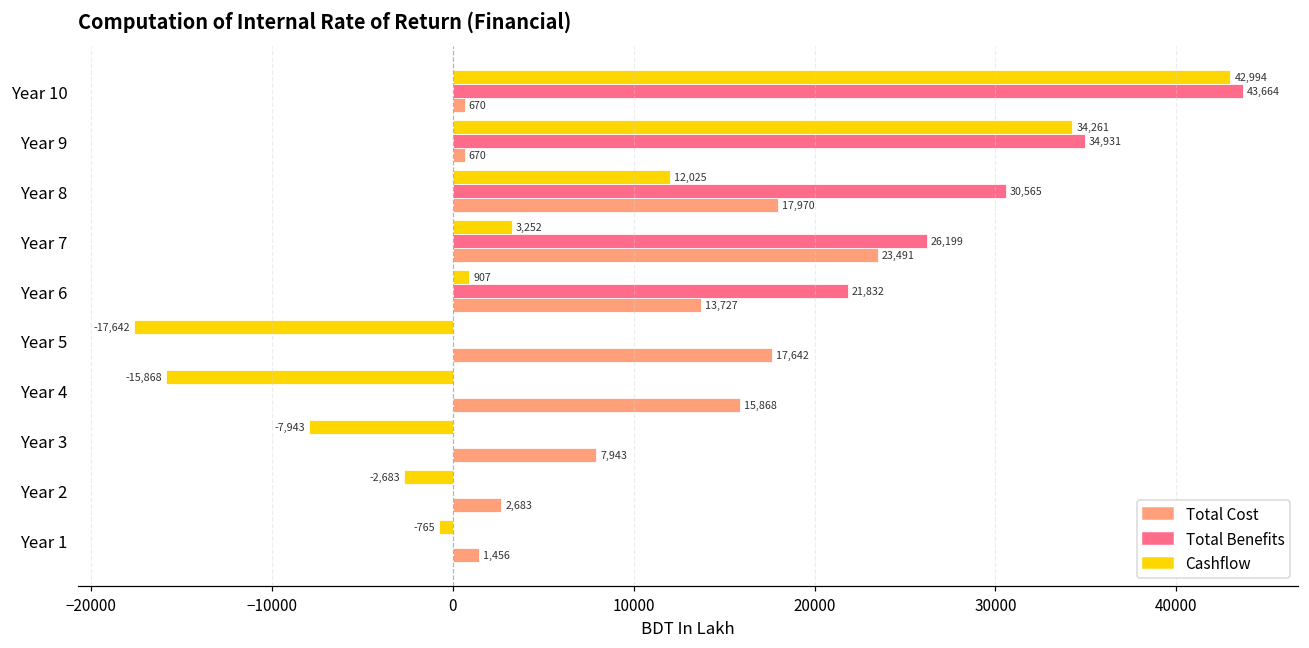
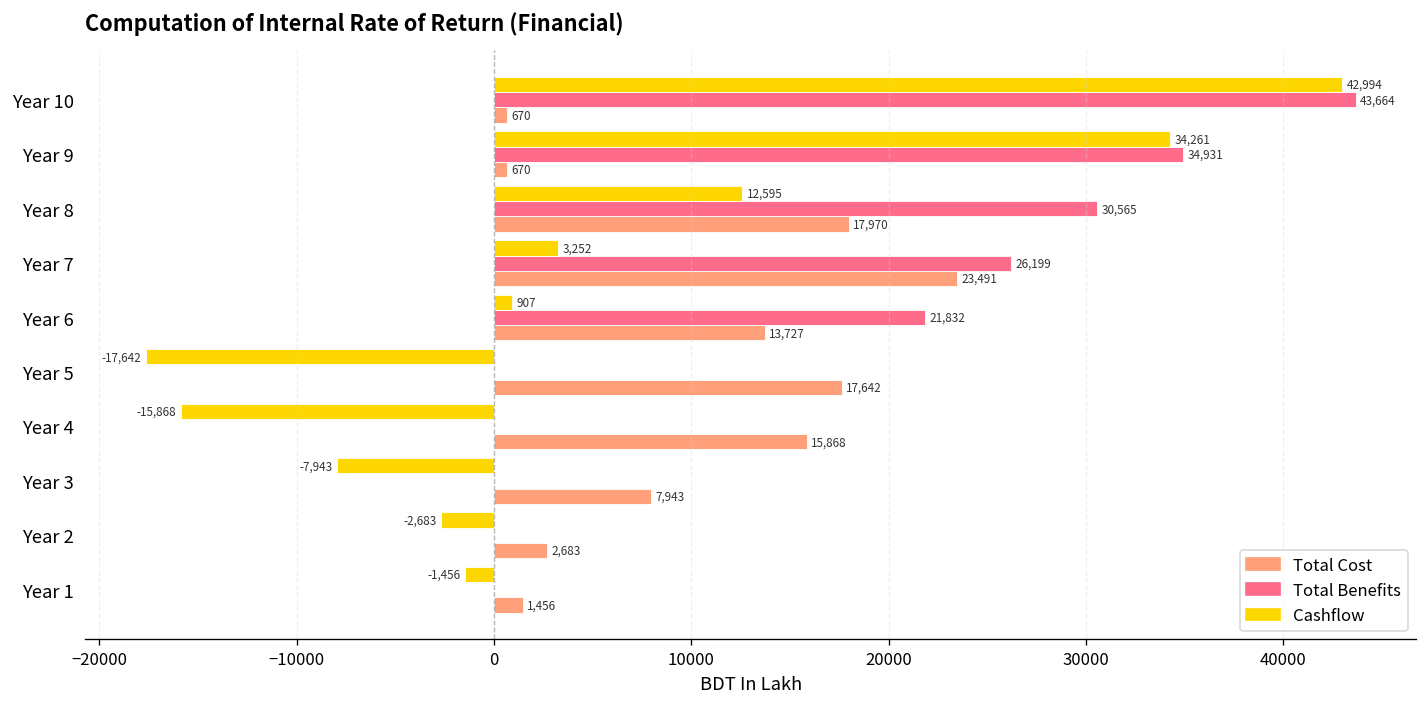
Cashflow, Year 8: 12,025 -> 12,595
Cashflow, Year 1: -765 -> -1,456
